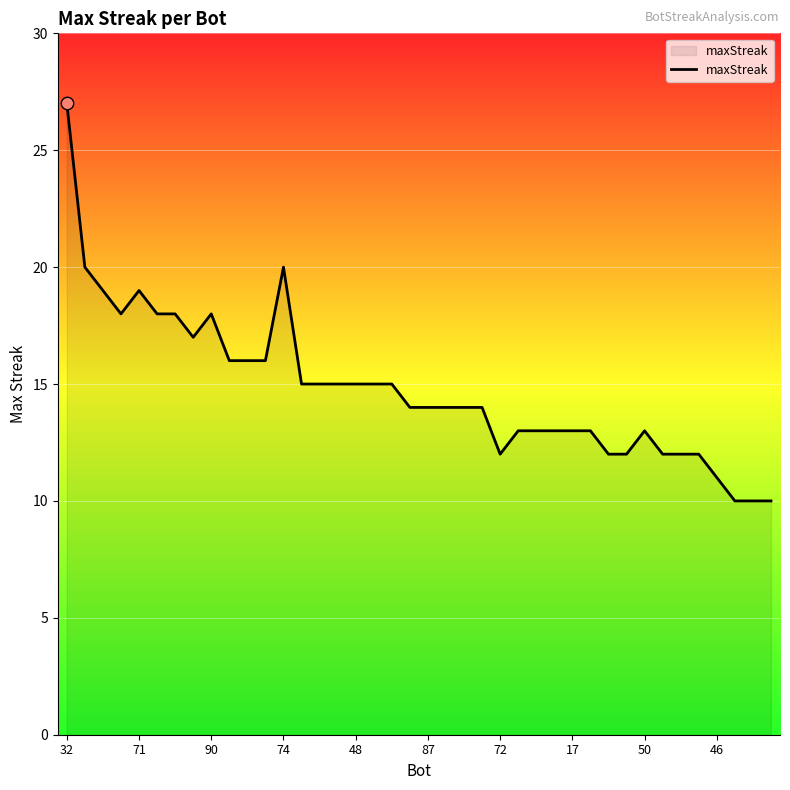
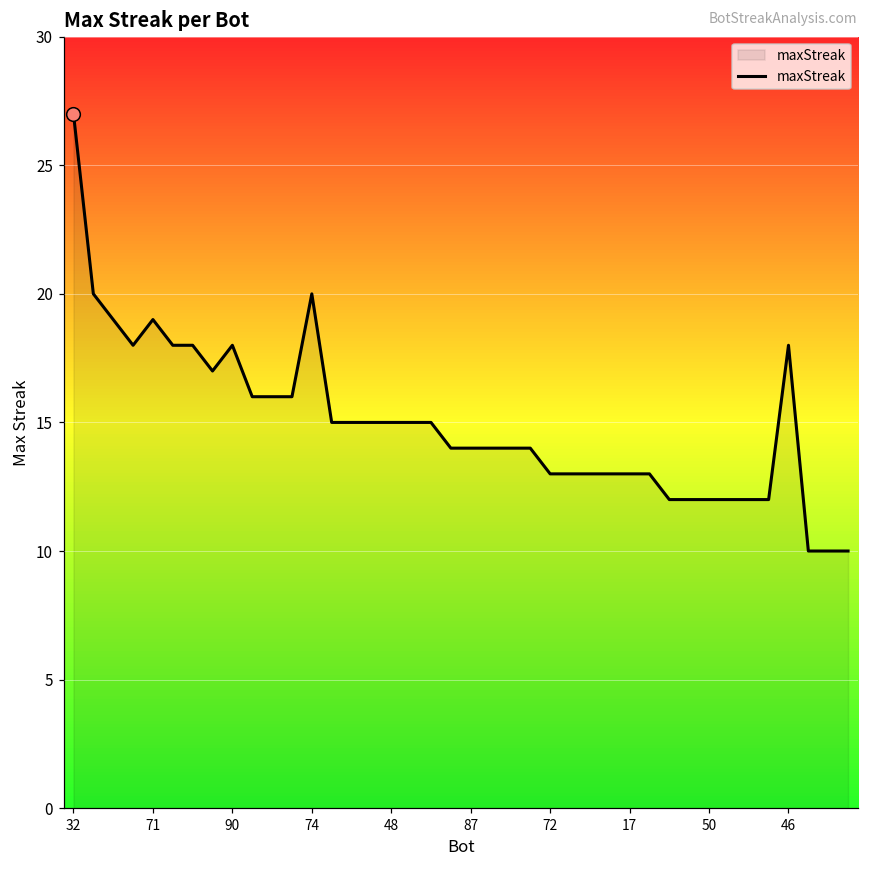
maxStreak, 72: 12 -> 13
maxStreak, 50: 13 -> 12
maxStreak, 46: 11 -> 18
